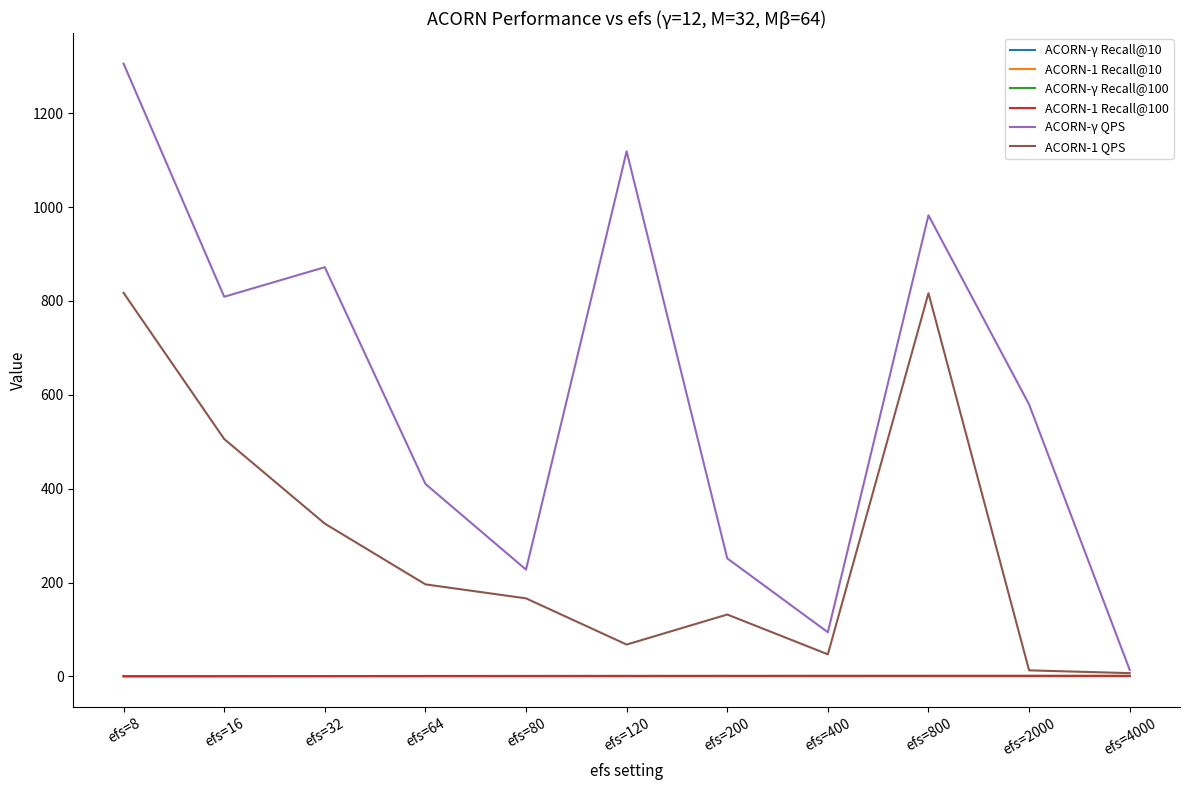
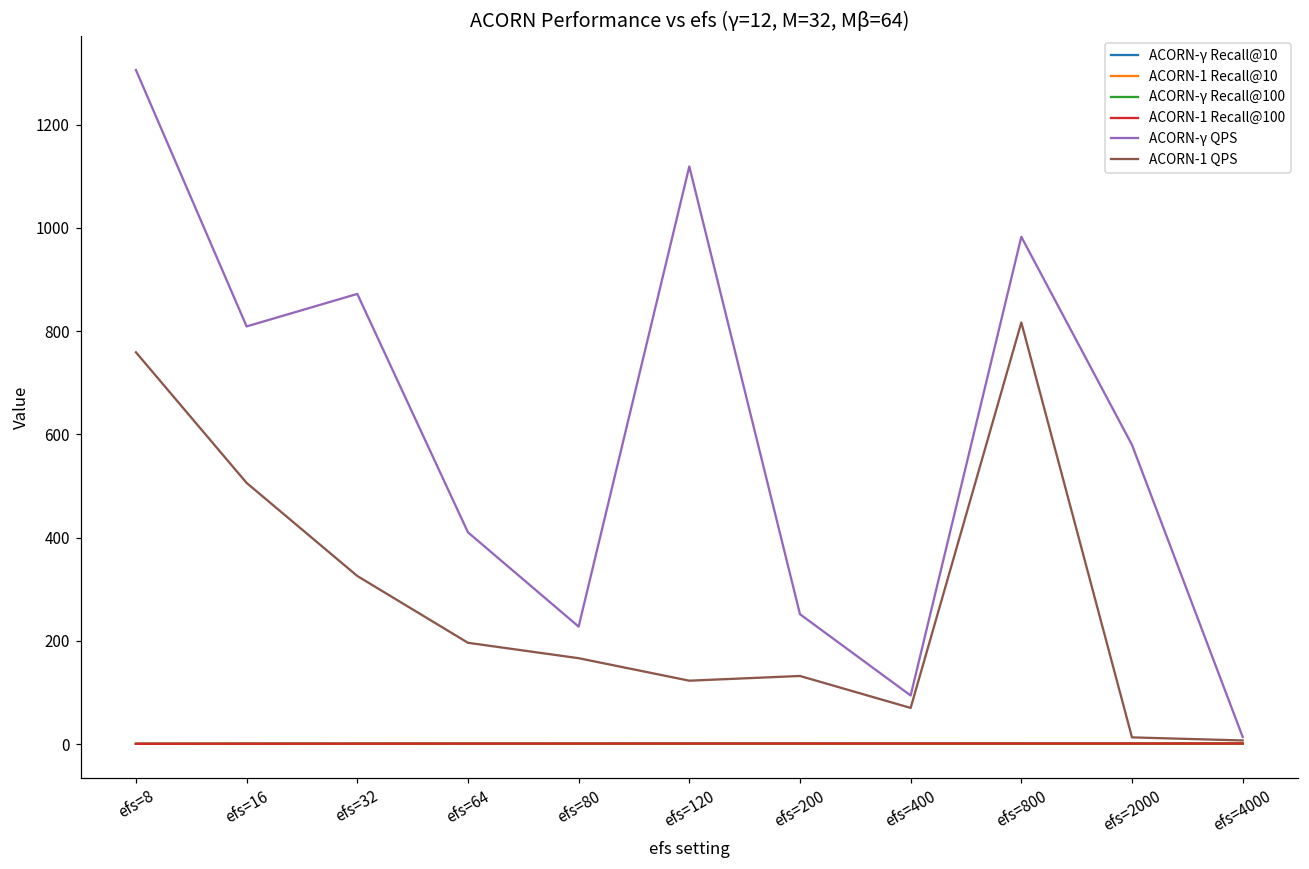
ACORN-1 QPS, efs=8: 820 -> 760
ACORN-1 QPS, efs=120: 70 -> 120
ACORN-1 QPS, efs=400: 50 -> 70
